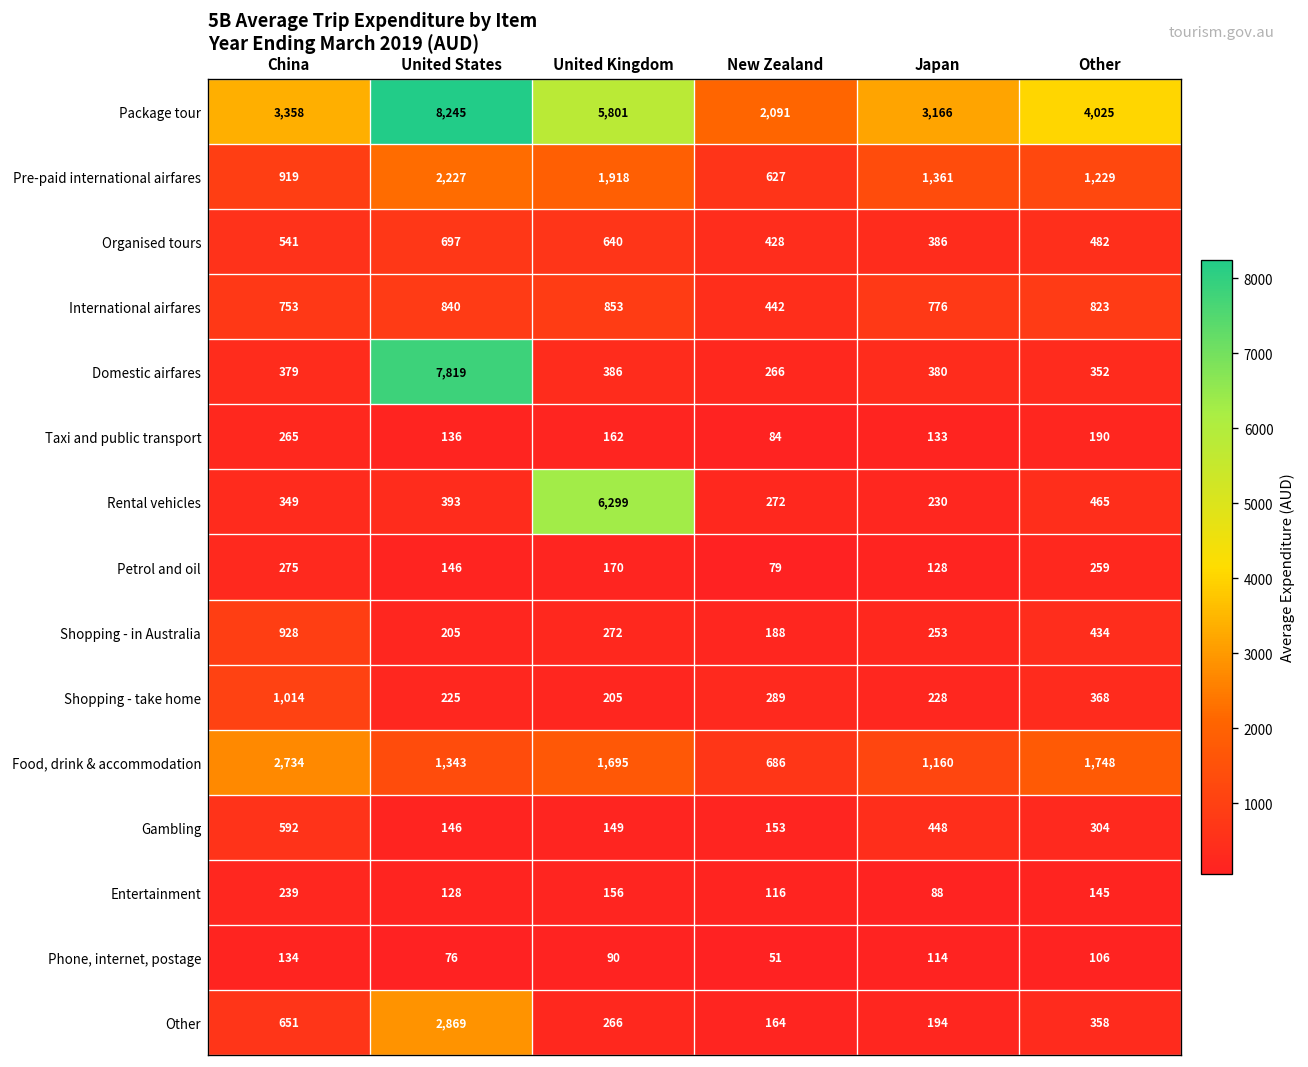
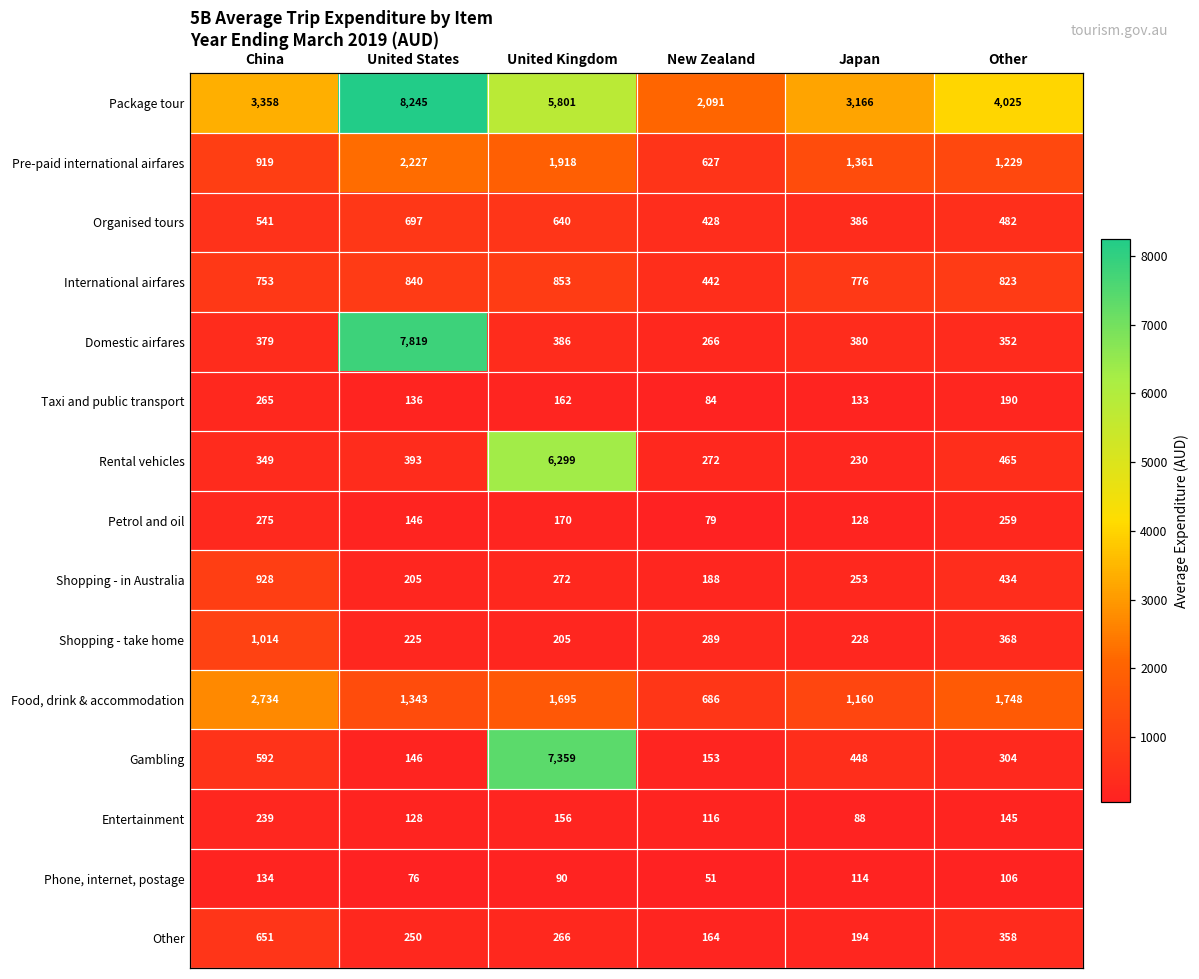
Gambling, United Kingdom: 149 -> 7,359
Other, United States: 2,869 -> 250
